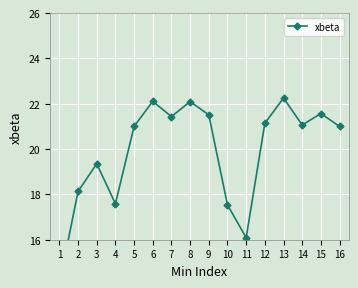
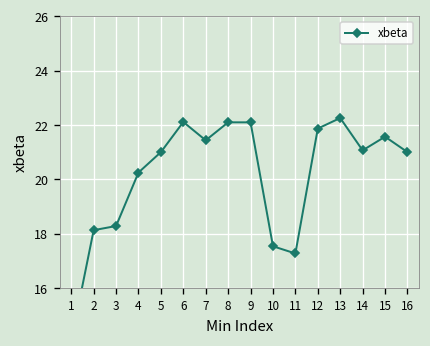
3: 19.4 -> 18.3
4: 17.6 -> 20.2
9: 21.5 -> 22.1
11: 16.1 -> 17.3
12: 21.1 -> 21.9
